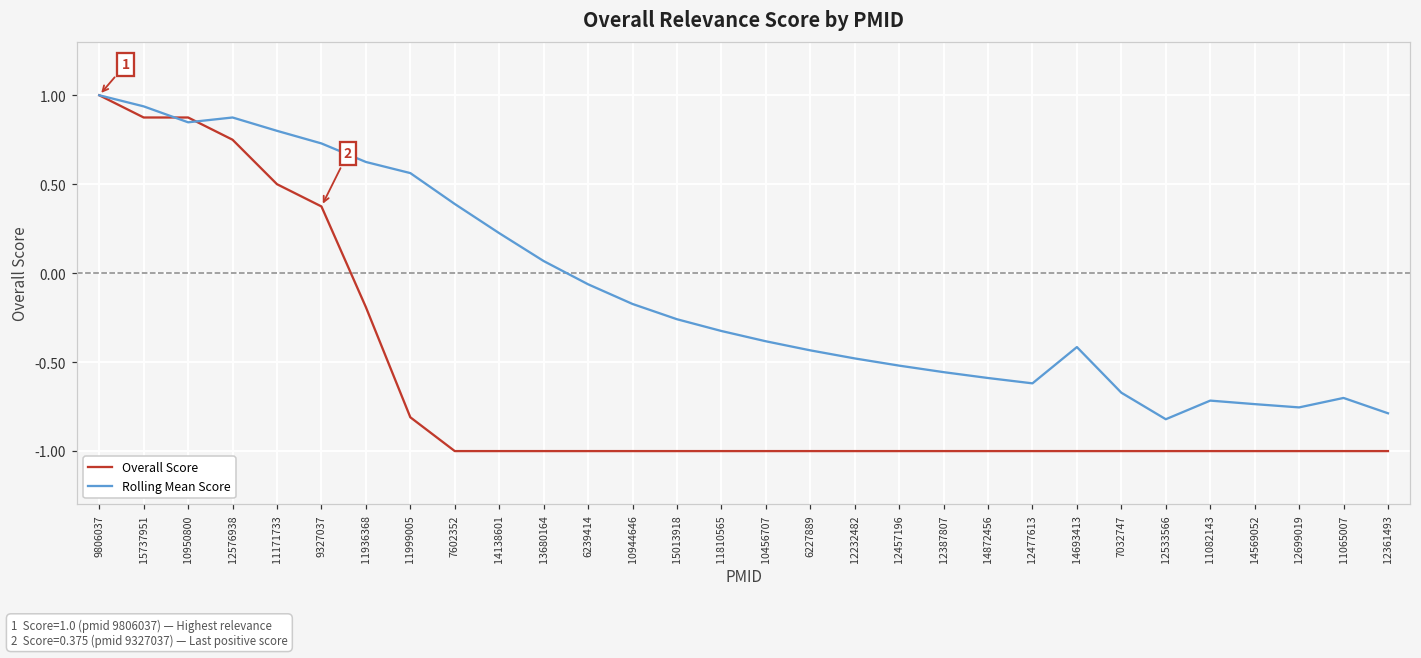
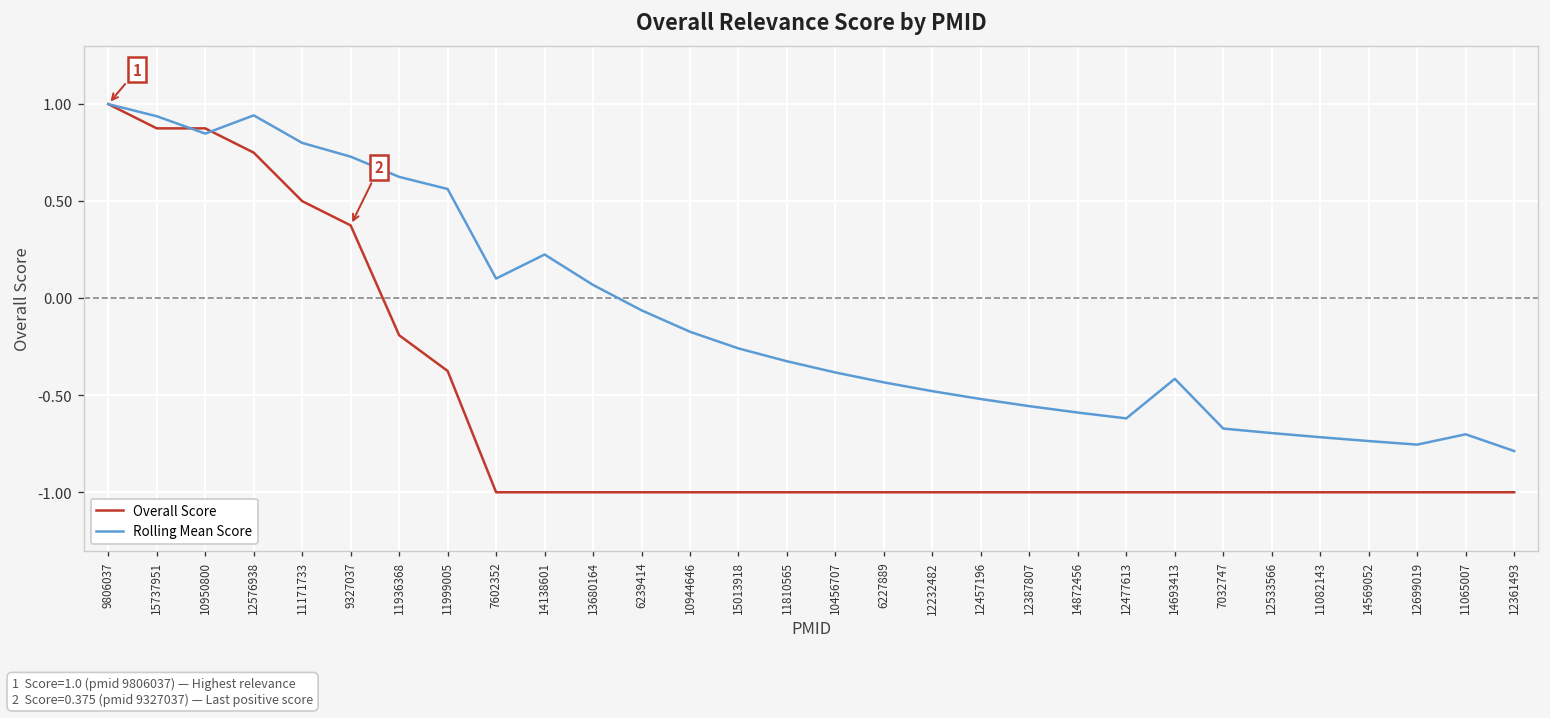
Rolling Mean Score, 12576938: 0.88 -> 0.94
Overall Score, 11999005: -0.81 -> -0.38
Rolling Mean Score, 7602352: 0.39 -> 0.10
Rolling Mean Score, 12533566: -0.82 -> -0.70
